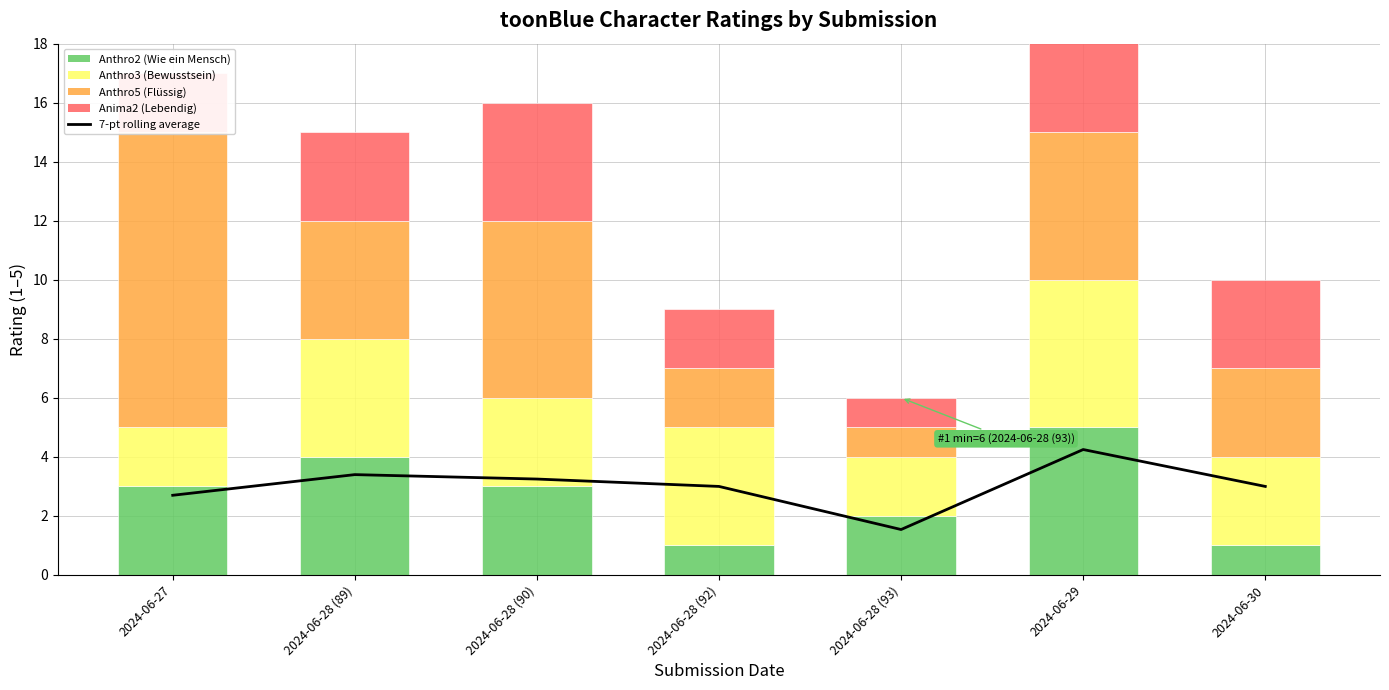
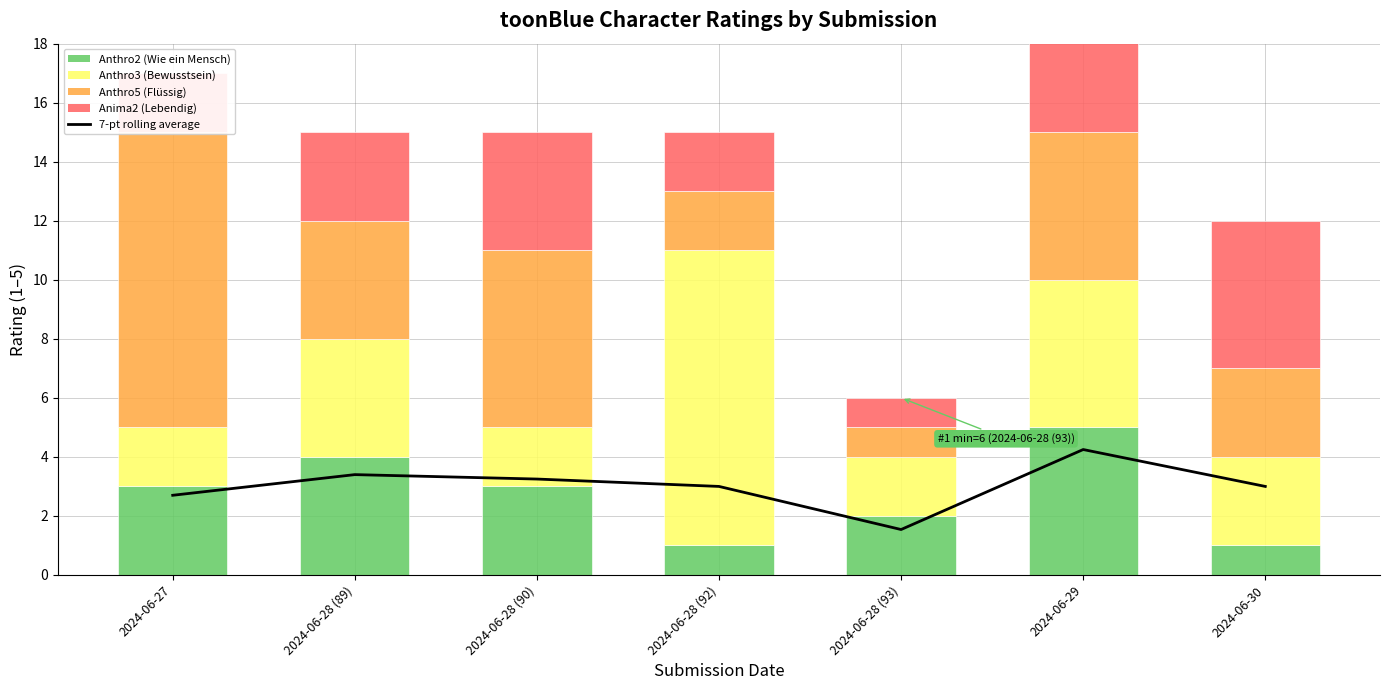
Anthro3 (Bewusstsein), 2024-06-28 (90): 3 -> 2
Anthro3 (Bewusstsein), 2024-06-28 (92): 4 -> 10
Anima2 (Lebendig), 2024-06-30: 3 -> 5
